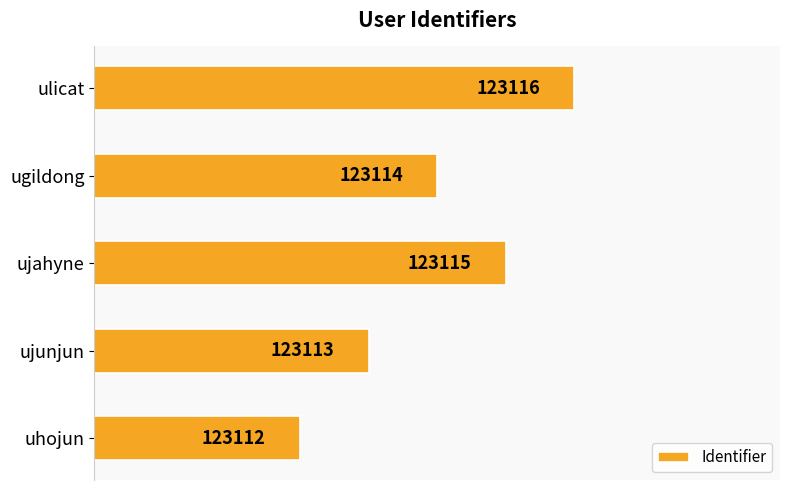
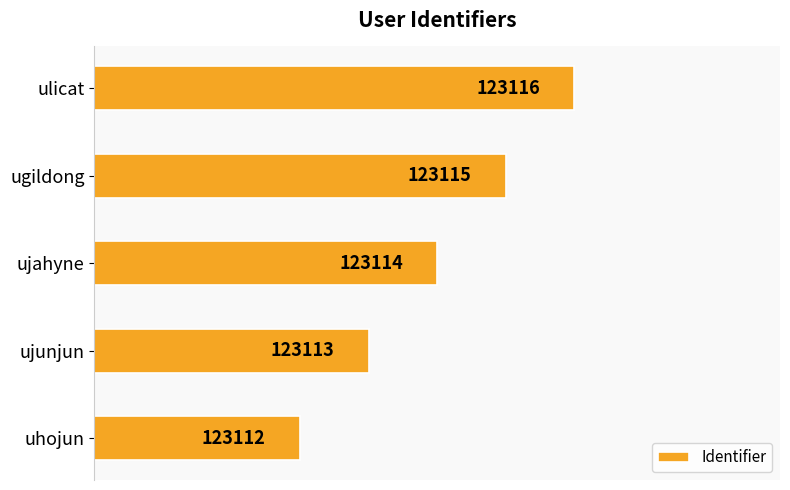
ugildong: 123114 -> 123115
ujahyne: 123115 -> 123114
